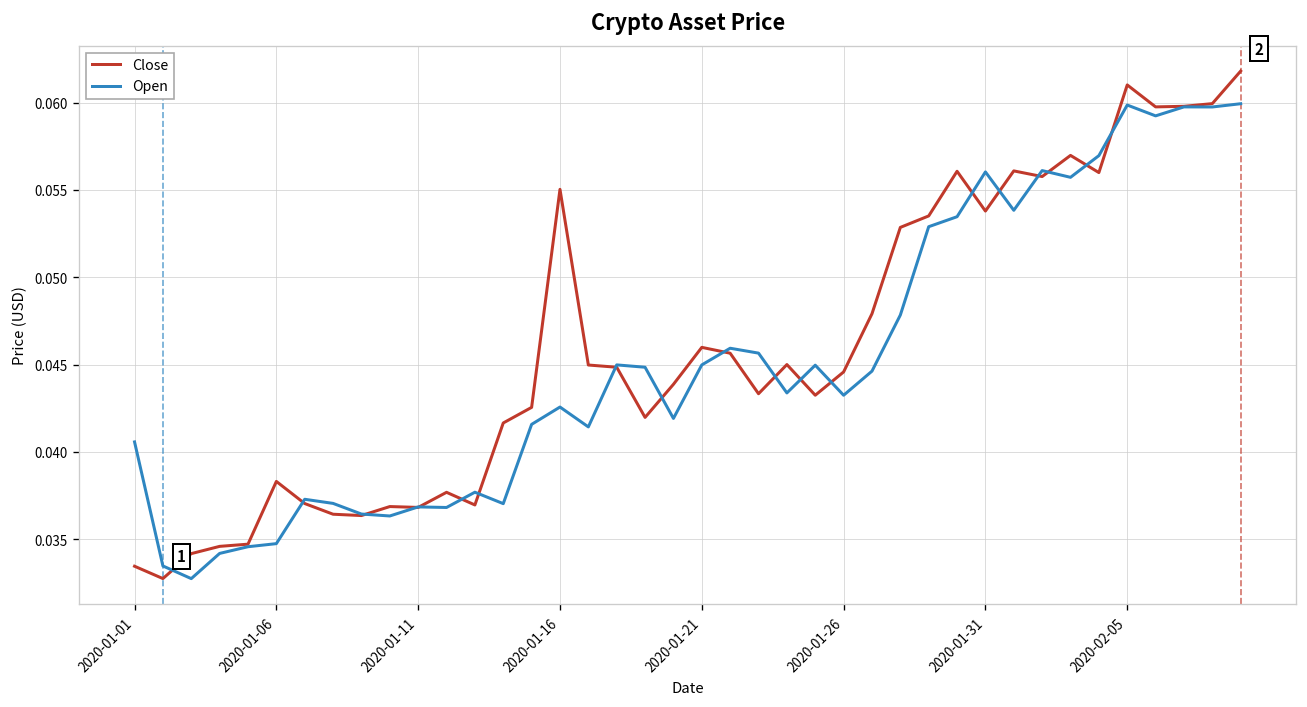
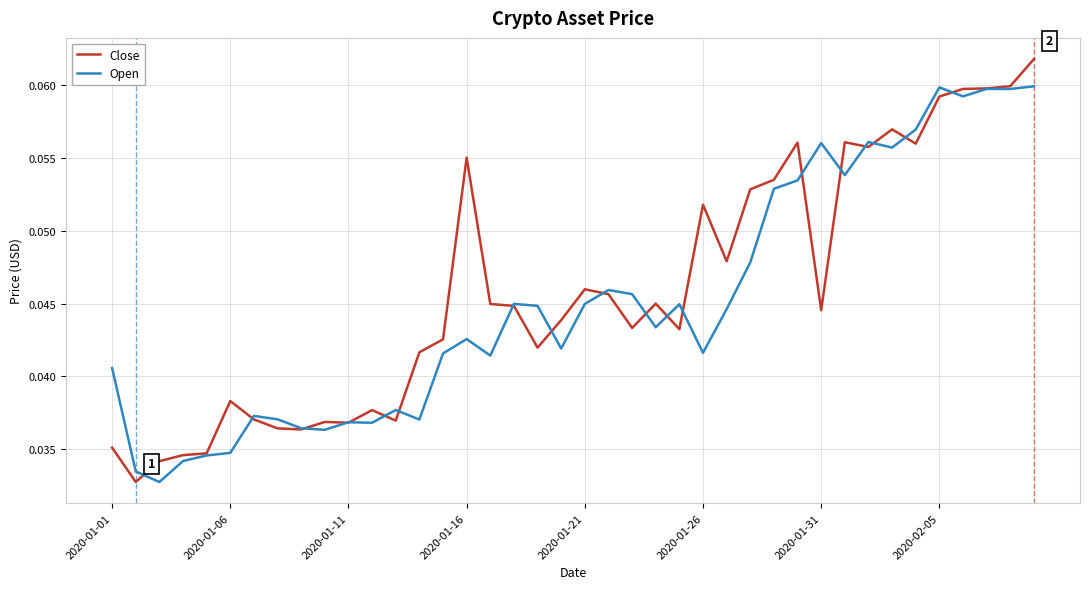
Close, 2020-01-01: 0.0335 -> 0.0351
Close, 2020-01-26: 0.0446 -> 0.0518
Open, 2020-01-26: 0.0432 -> 0.0416
Close, 2020-01-31: 0.0538 -> 0.0445
Close, 2020-02-05: 0.0610 -> 0.0592
